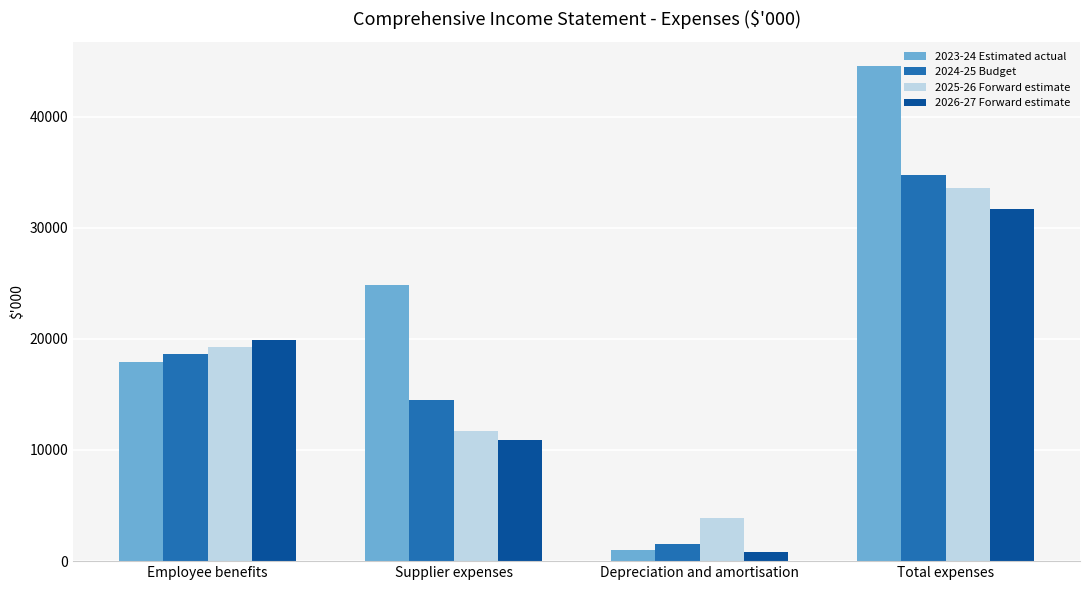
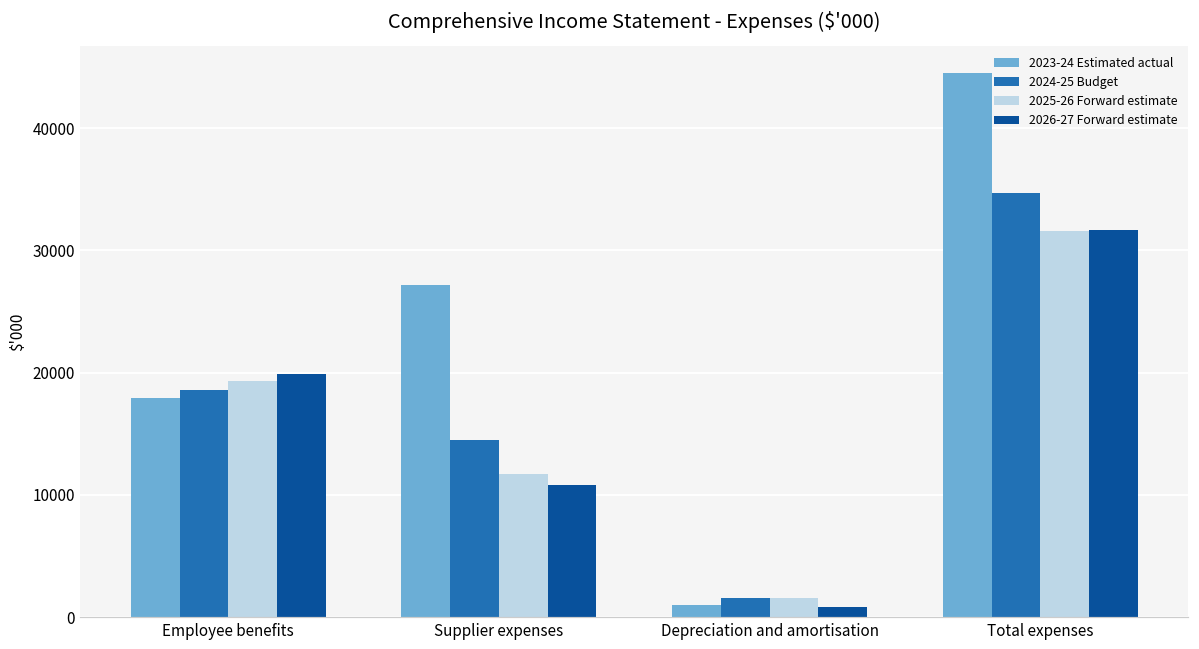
2023-24 Estimated actual, Supplier expenses: 24800 -> 27200
2025-26 Forward estimate, Depreciation and amortisation: 3900 -> 1600
2025-26 Forward estimate, Total expenses: 33500 -> 31600
